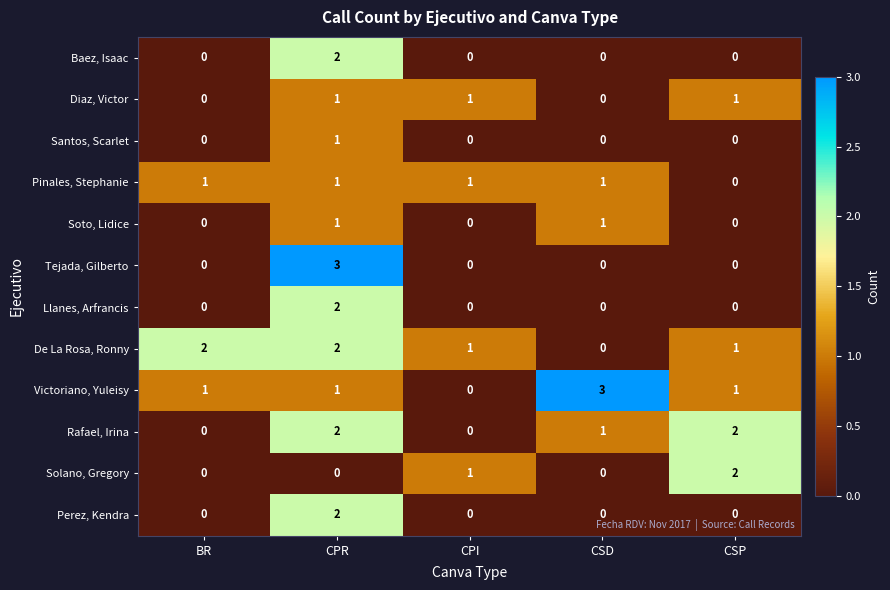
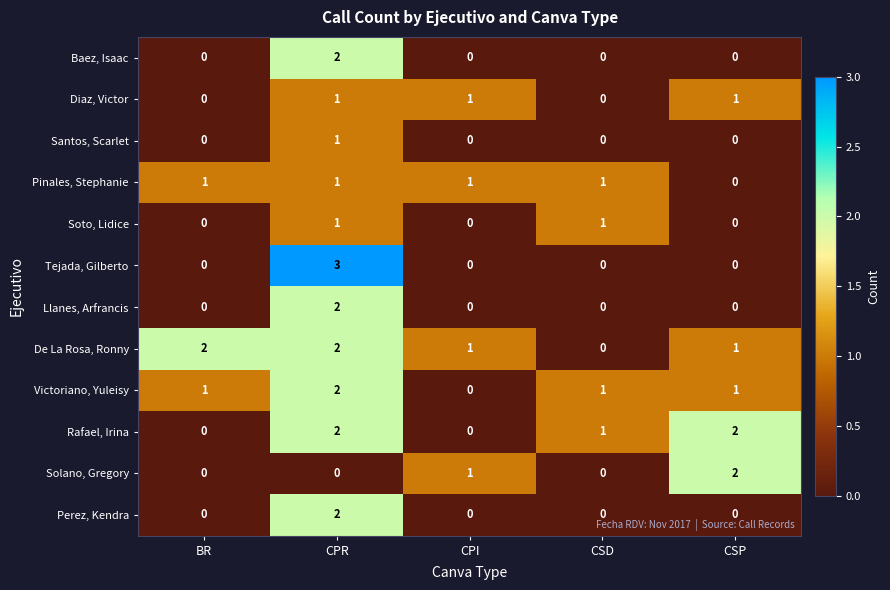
Victoriano, Yuleisy, CPR: 1 -> 2
Victoriano, Yuleisy, CSD: 3 -> 1
